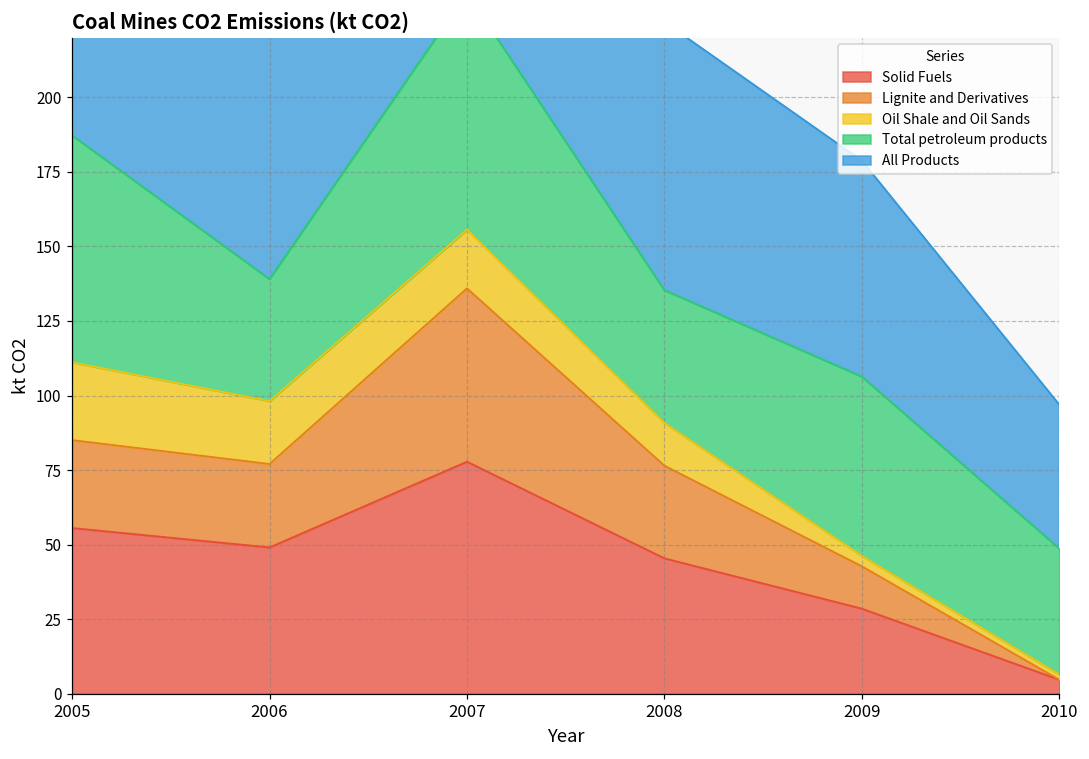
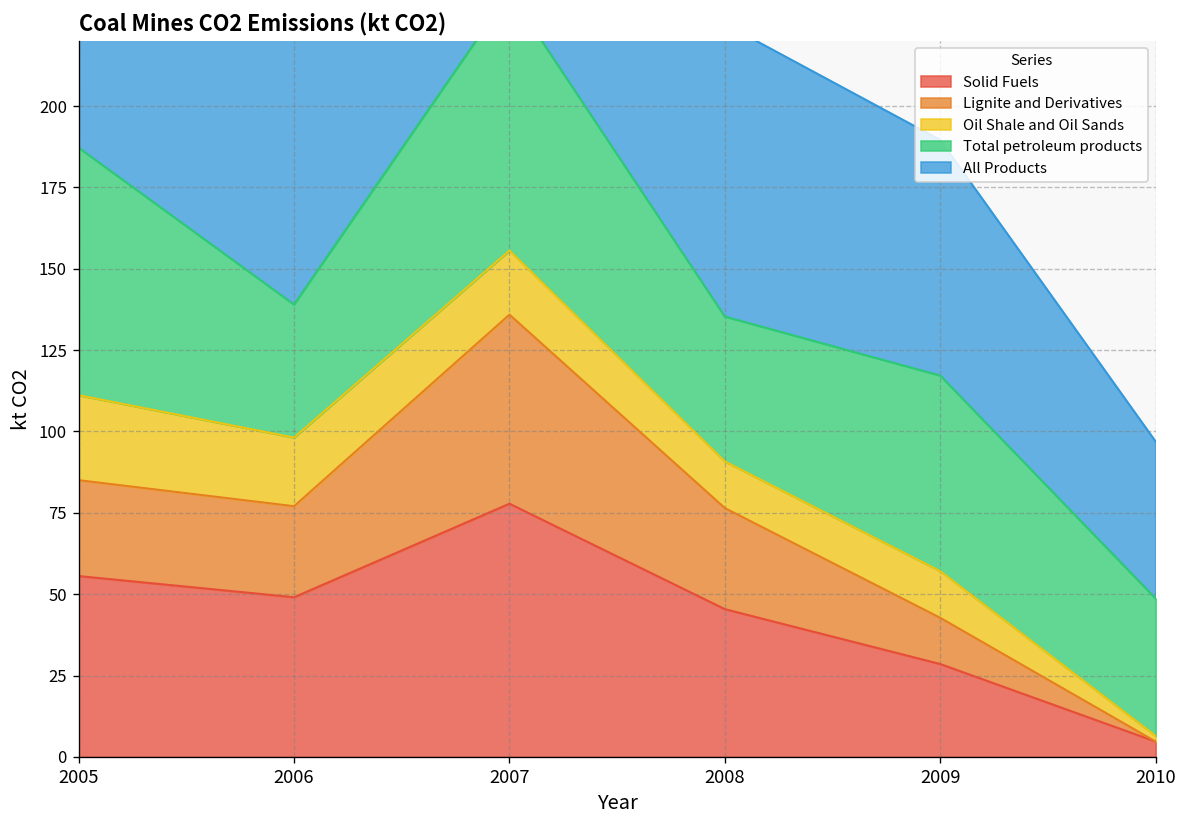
Oil Shale and Oil Sands, 2009: 3 -> 14
